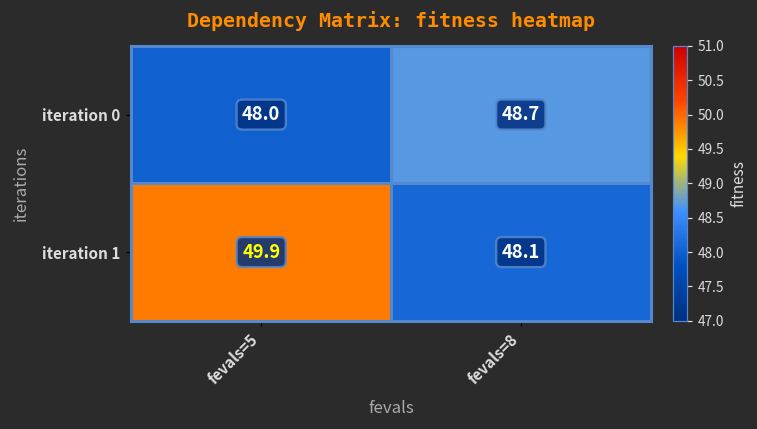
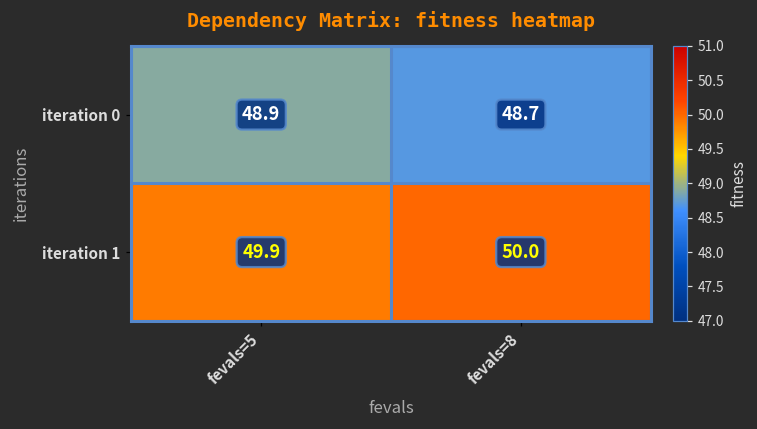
iteration 0, fevals=5: 48.0 -> 48.9
iteration 1, fevals=8: 48.1 -> 50.0
